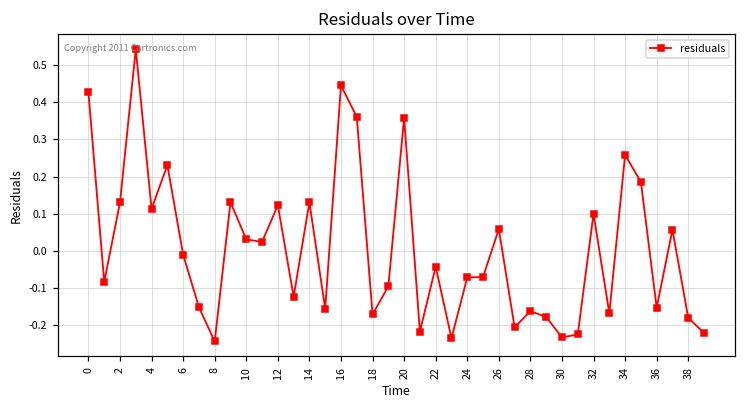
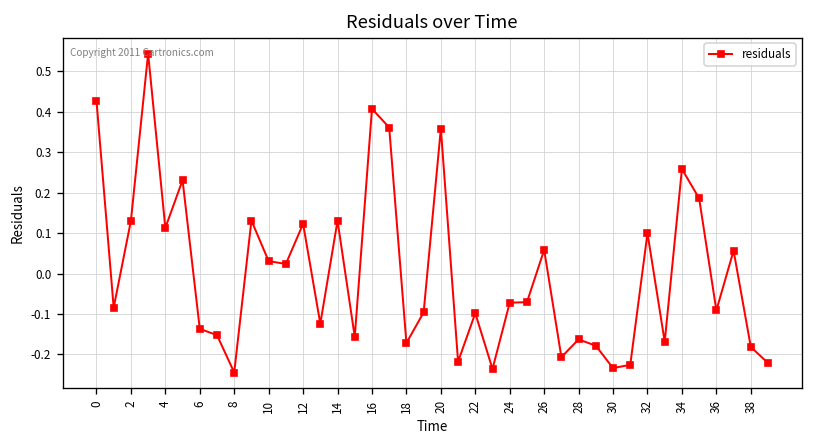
6: -0.01 -> -0.14
16: 0.45 -> 0.41
22: -0.04 -> -0.10
36: -0.15 -> -0.09
